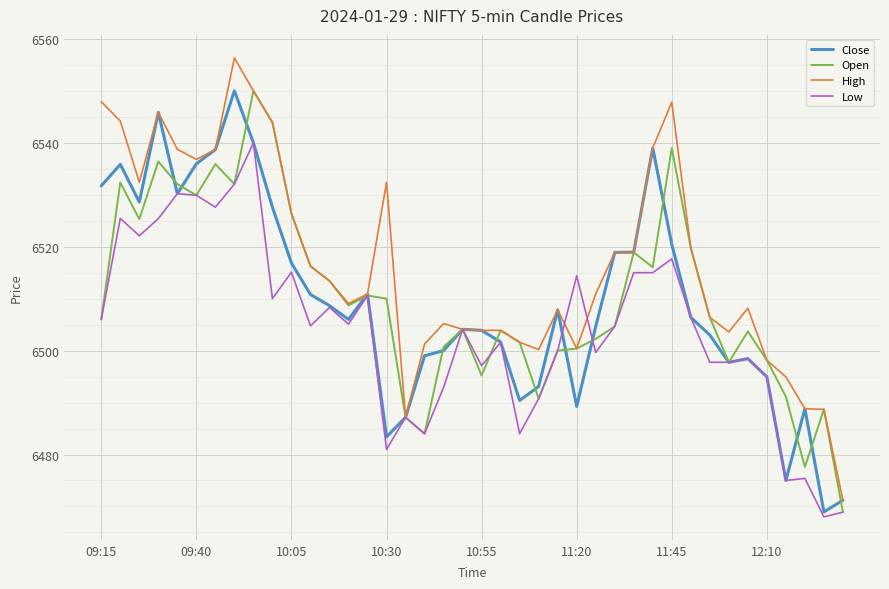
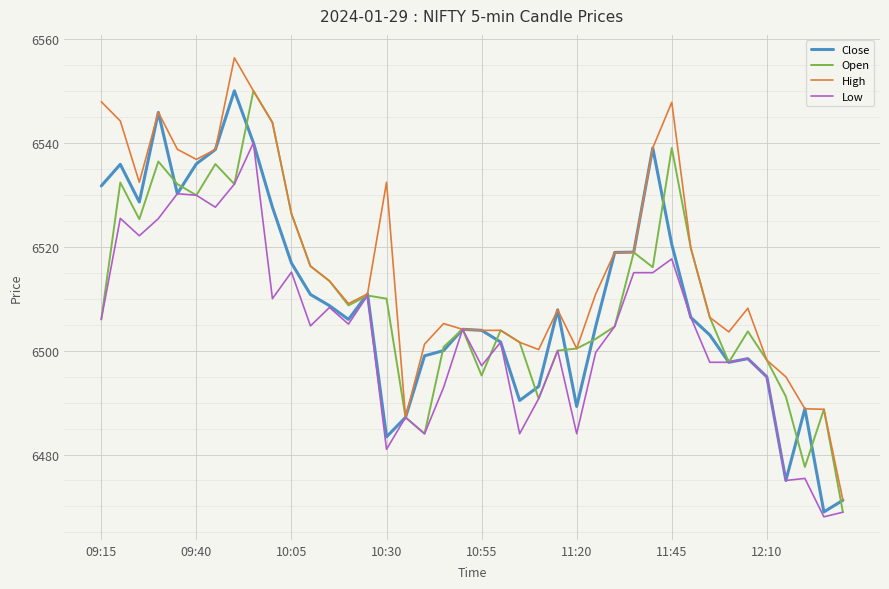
Low, 11:20: 6514 -> 6484
